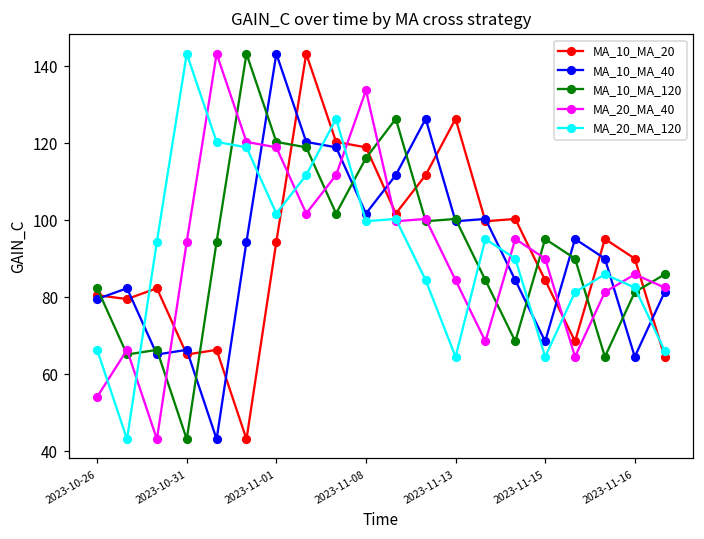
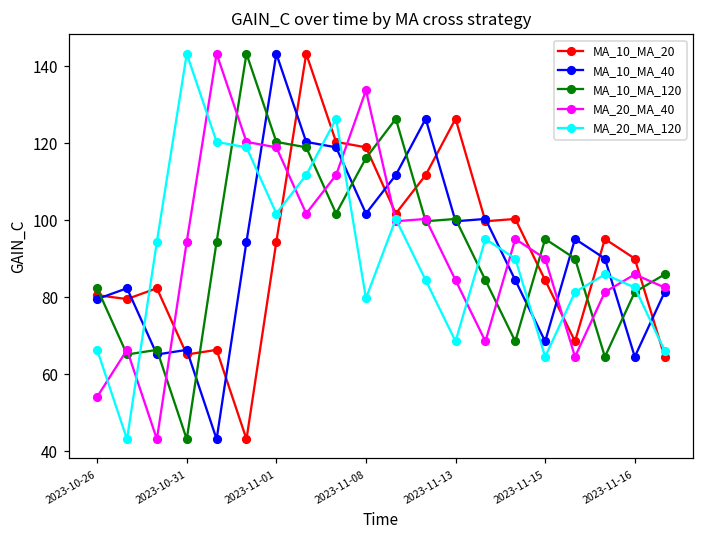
MA_20_MA_120, 2023-11-08: 100 -> 80
MA_20_MA_120, 2023-11-13: 65 -> 69
